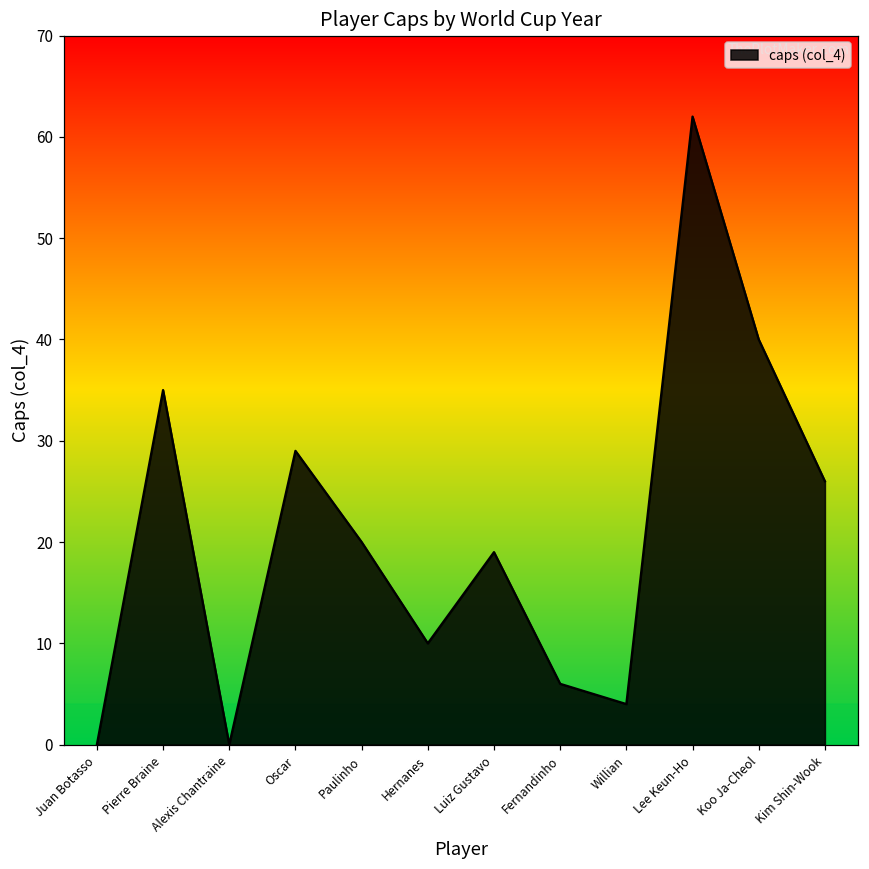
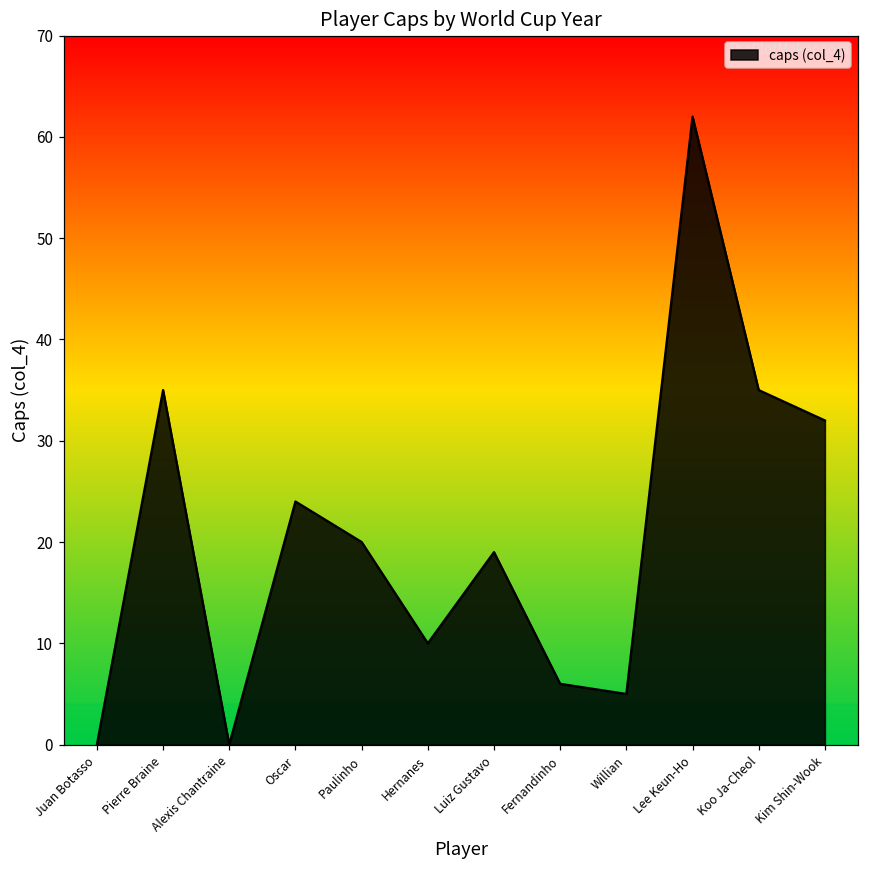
Oscar: 29 -> 24
Willian: 4 -> 5
Koo Ja-Cheol: 40 -> 35
Kim Shin-Wook: 26 -> 32
